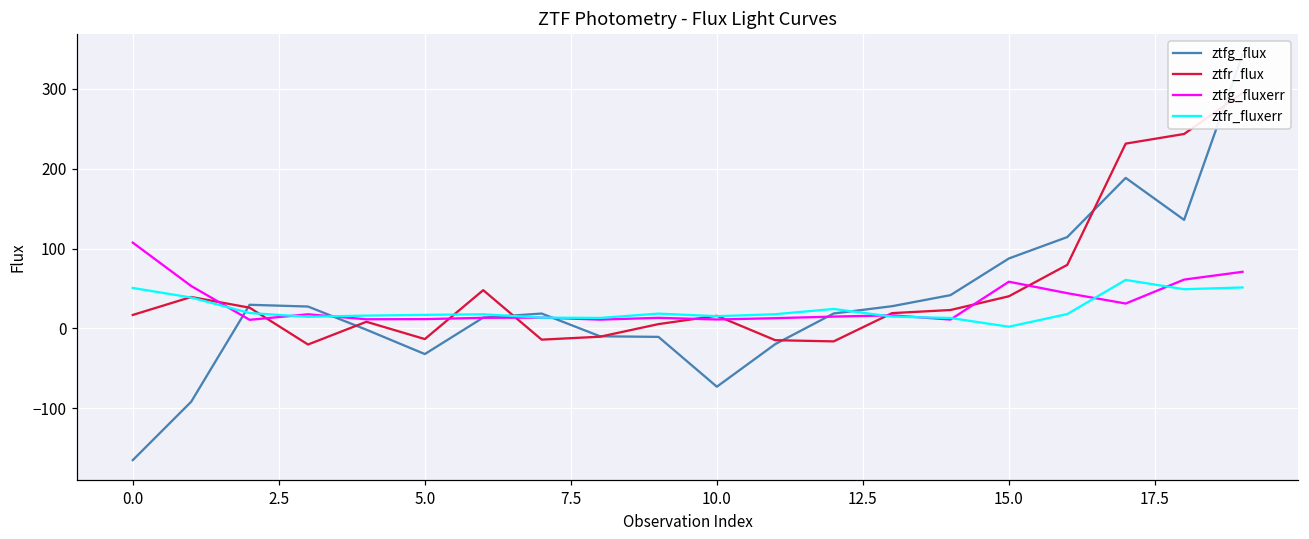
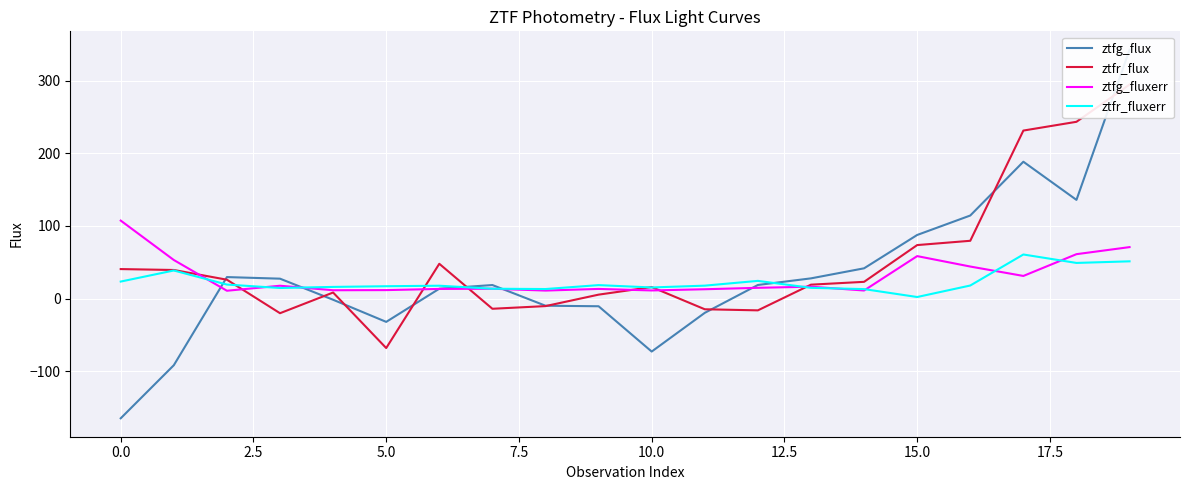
ztfr_flux, 0.0: 20 -> 40
ztfr_fluxerr, 0.0: 50 -> 20
ztfr_flux, 5.0: -10 -> -70
ztfr_flux, 15.0: 40 -> 70
